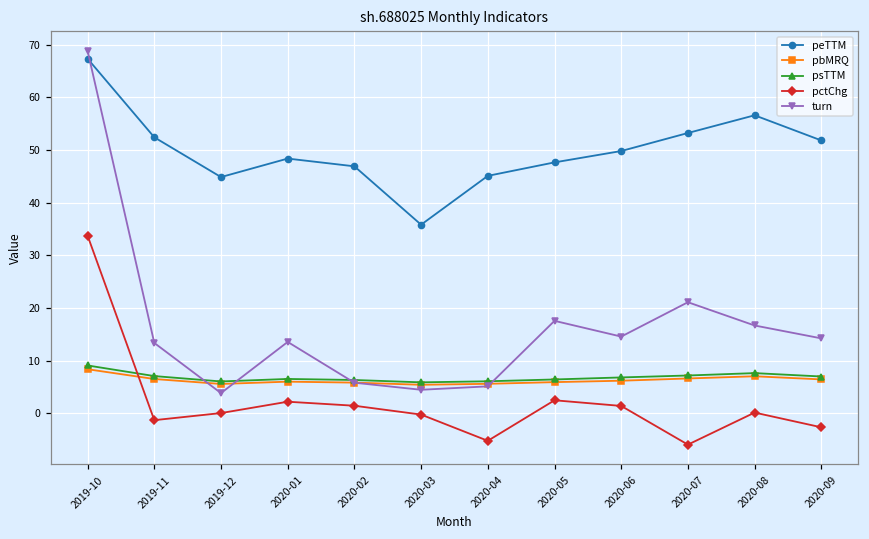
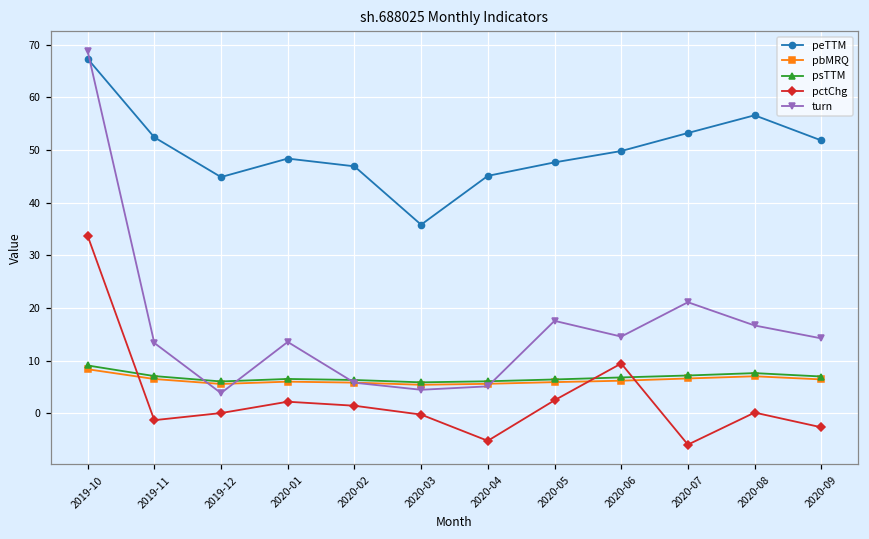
pctChg, 2020-06: 1 -> 9
